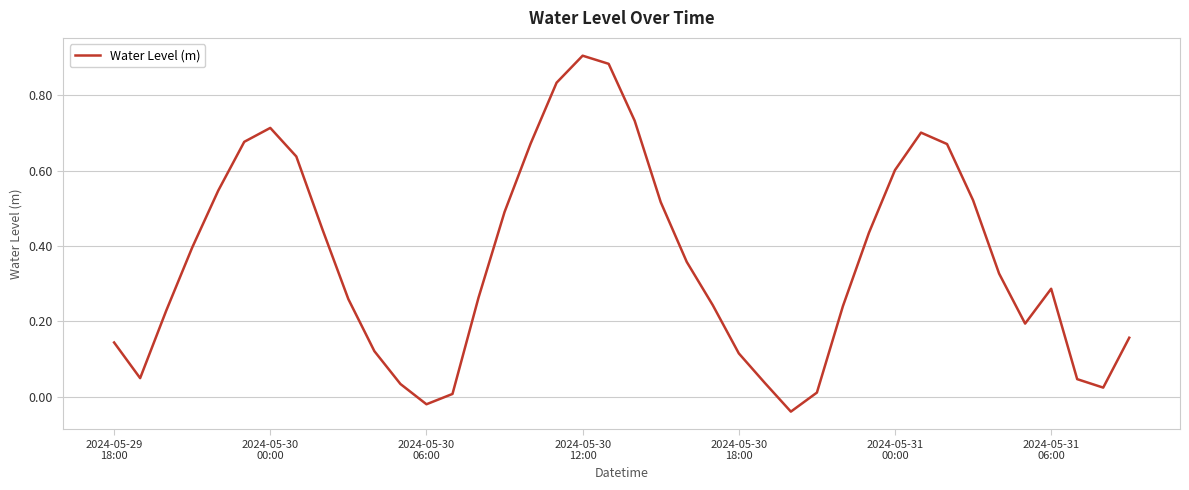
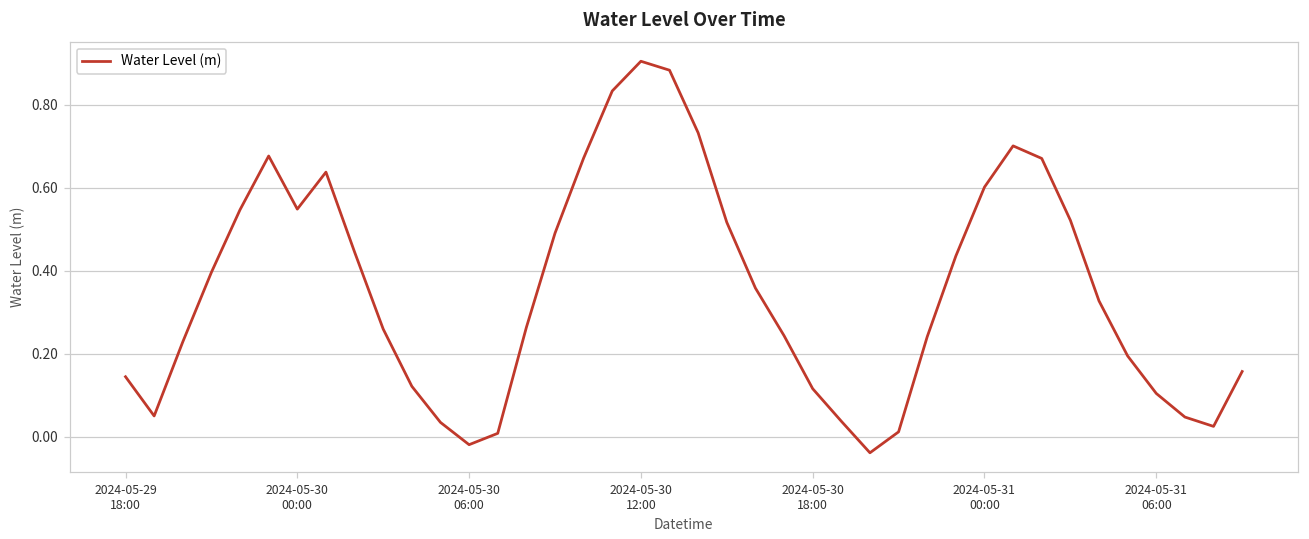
2024-05-30 00:00: 0.71 -> 0.55
2024-05-31 06:00: 0.29 -> 0.10
